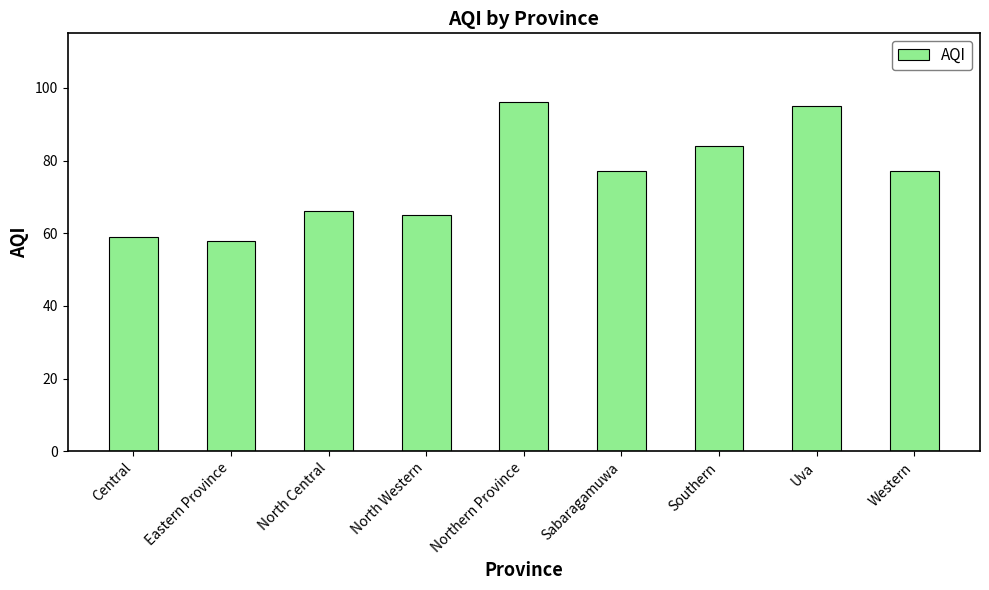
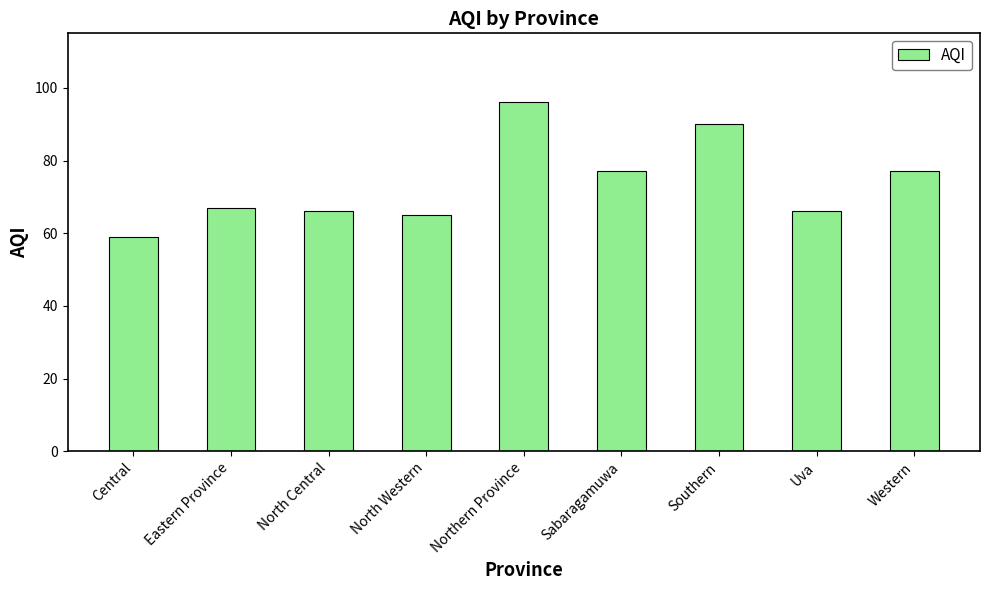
Eastern Province: 58 -> 67
Southern: 84 -> 90
Uva: 95 -> 66
